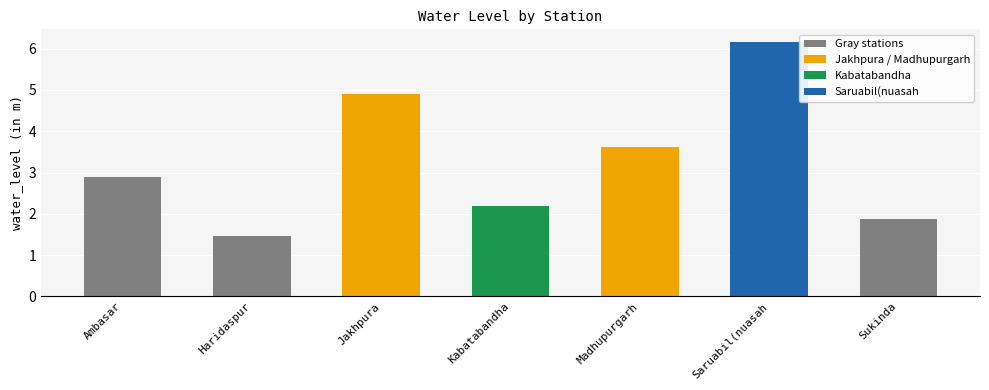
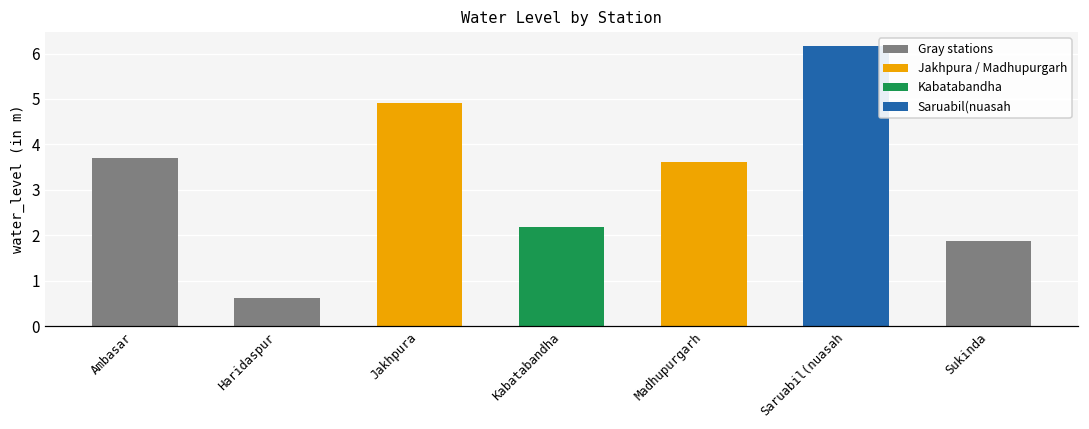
Ambasar: 2.9 -> 3.7
Haridaspur: 1.5 -> 0.6
